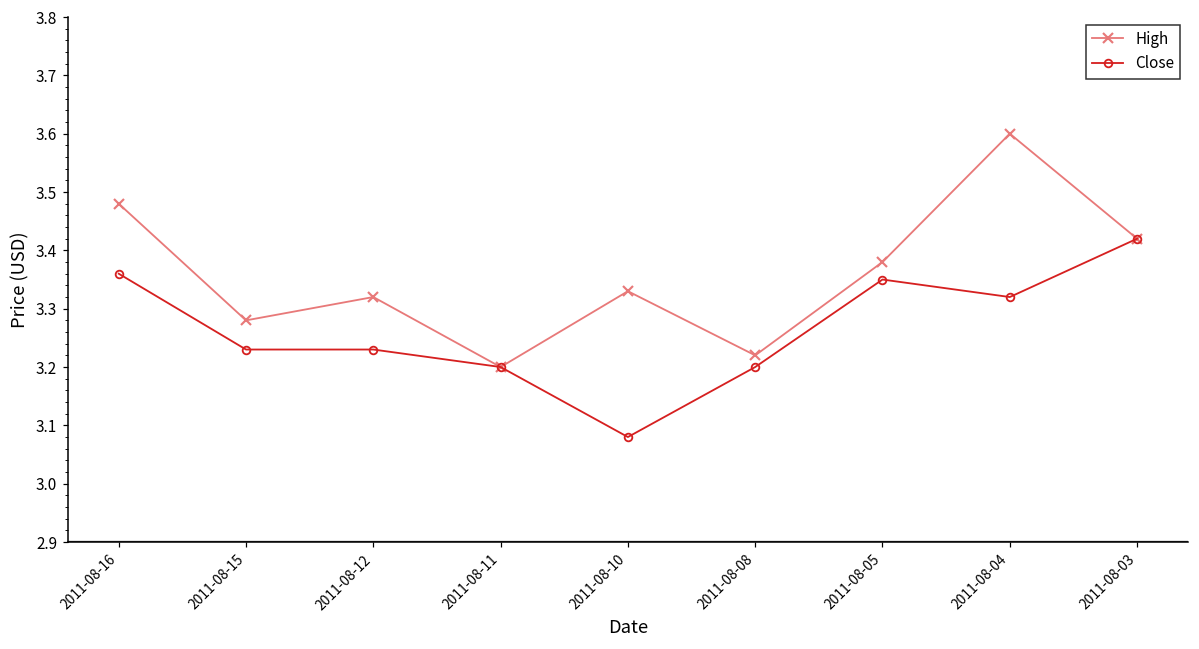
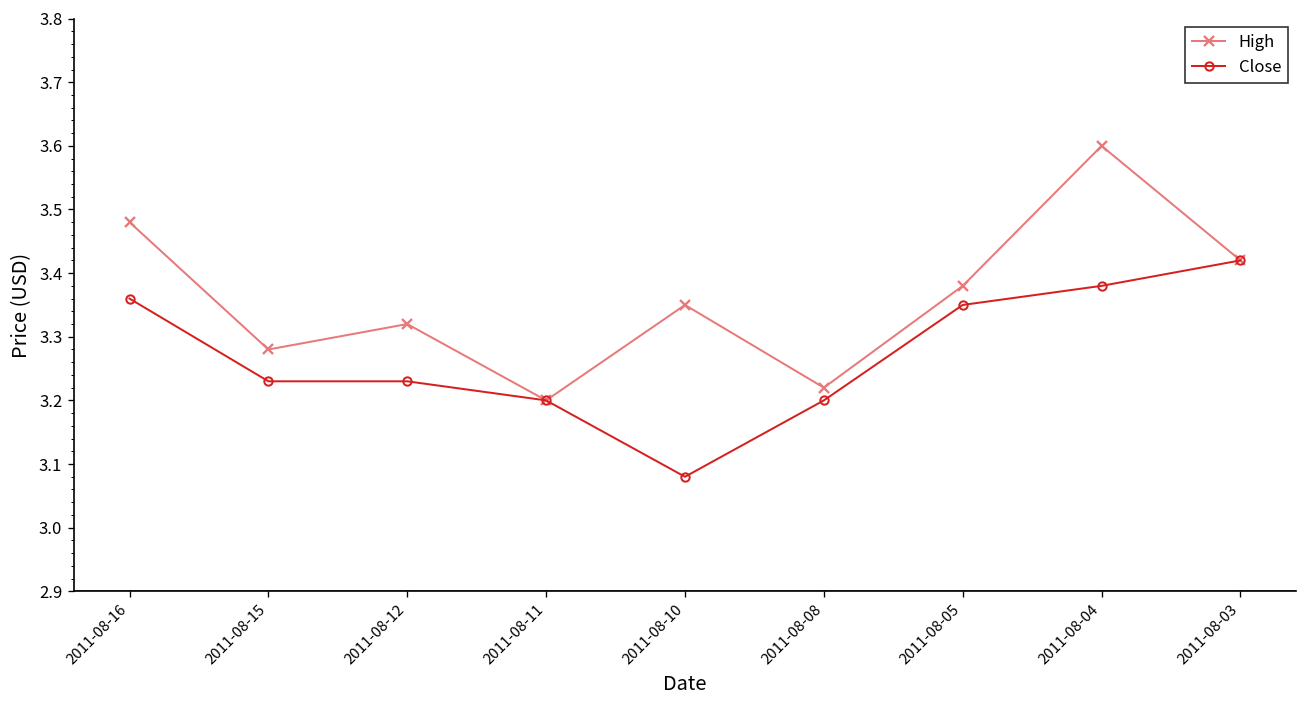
High, 2011-08-10: 3.33 -> 3.35
Close, 2011-08-04: 3.32 -> 3.38
